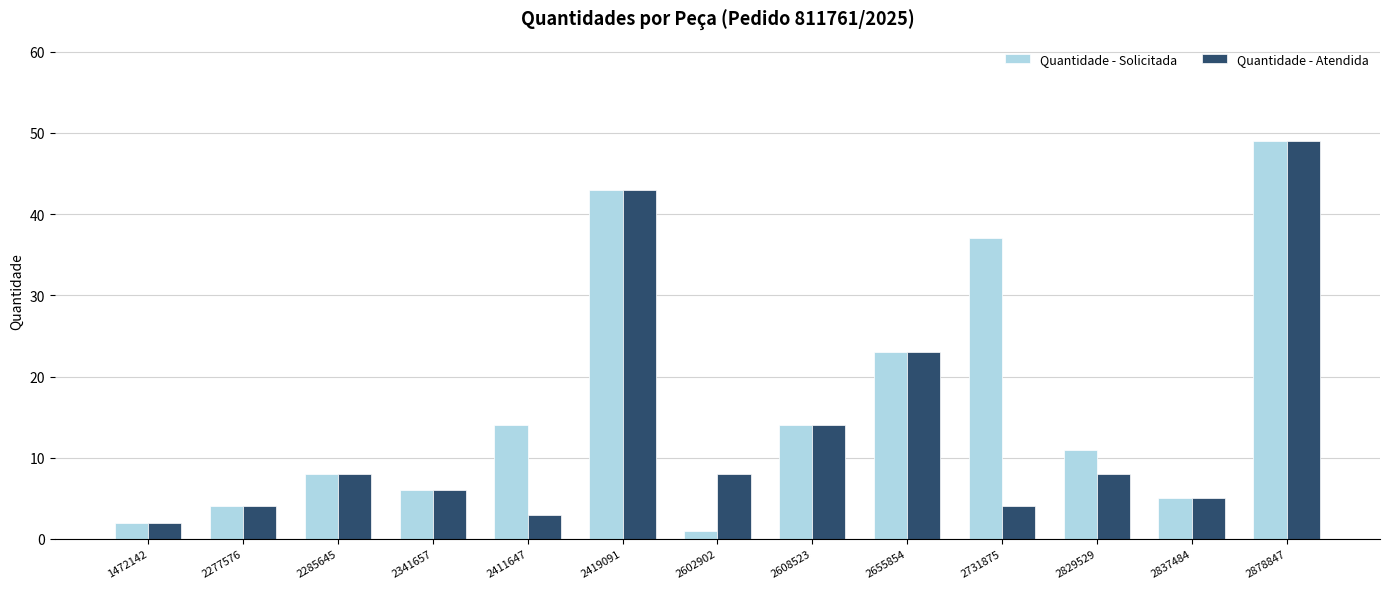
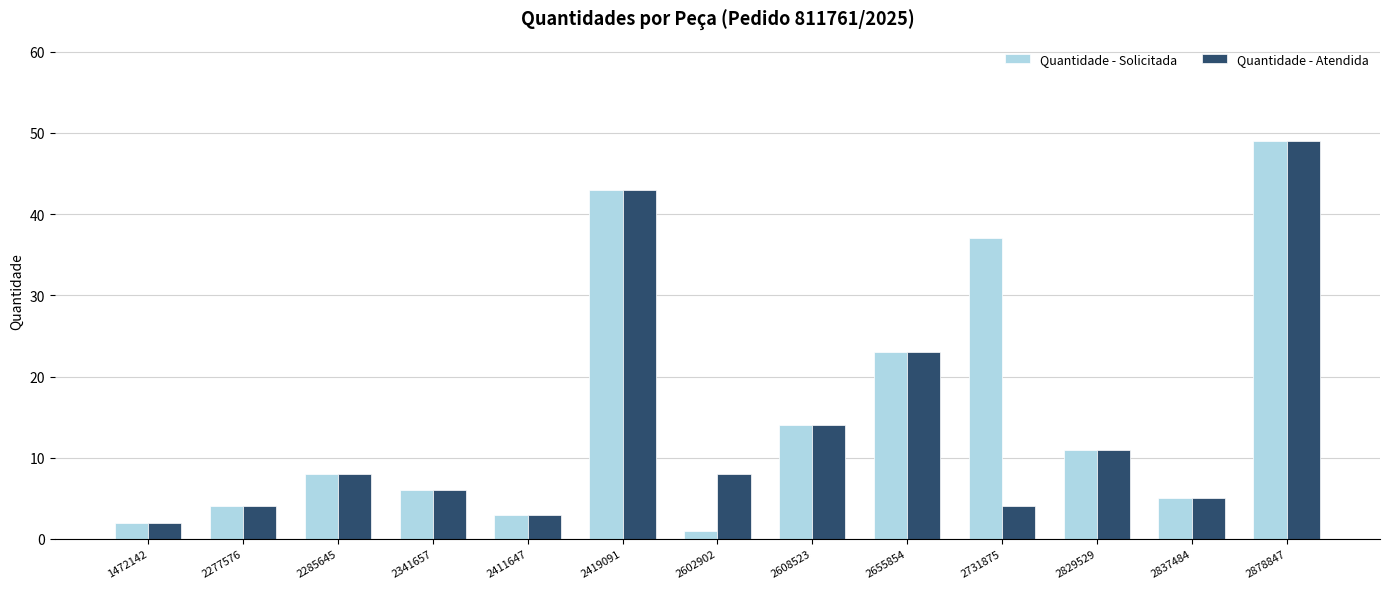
Quantidade - Solicitada, 2411647: 14 -> 3
Quantidade - Atendida, 2829529: 8 -> 11
